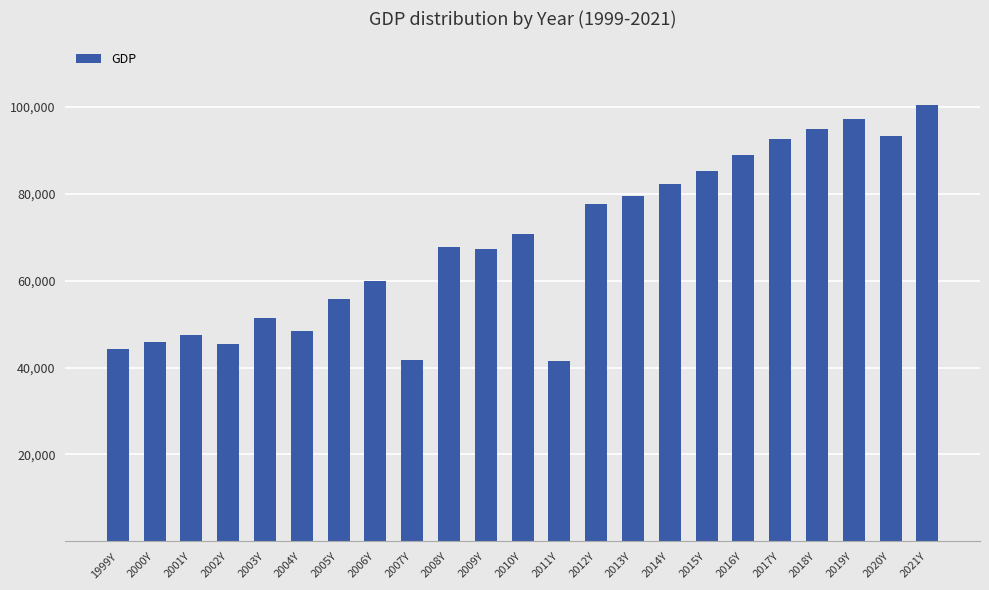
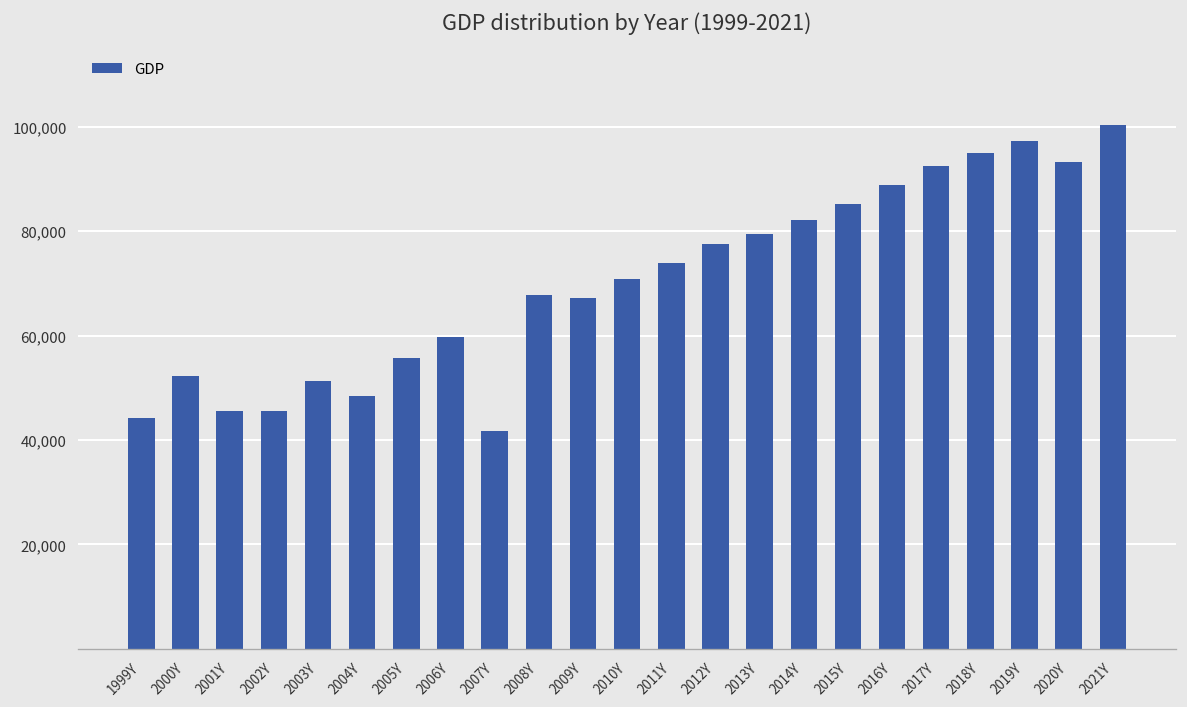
2000Y: 46,000 -> 52,000
2001Y: 48,000 -> 46,000
2011Y: 41,000 -> 74,000
